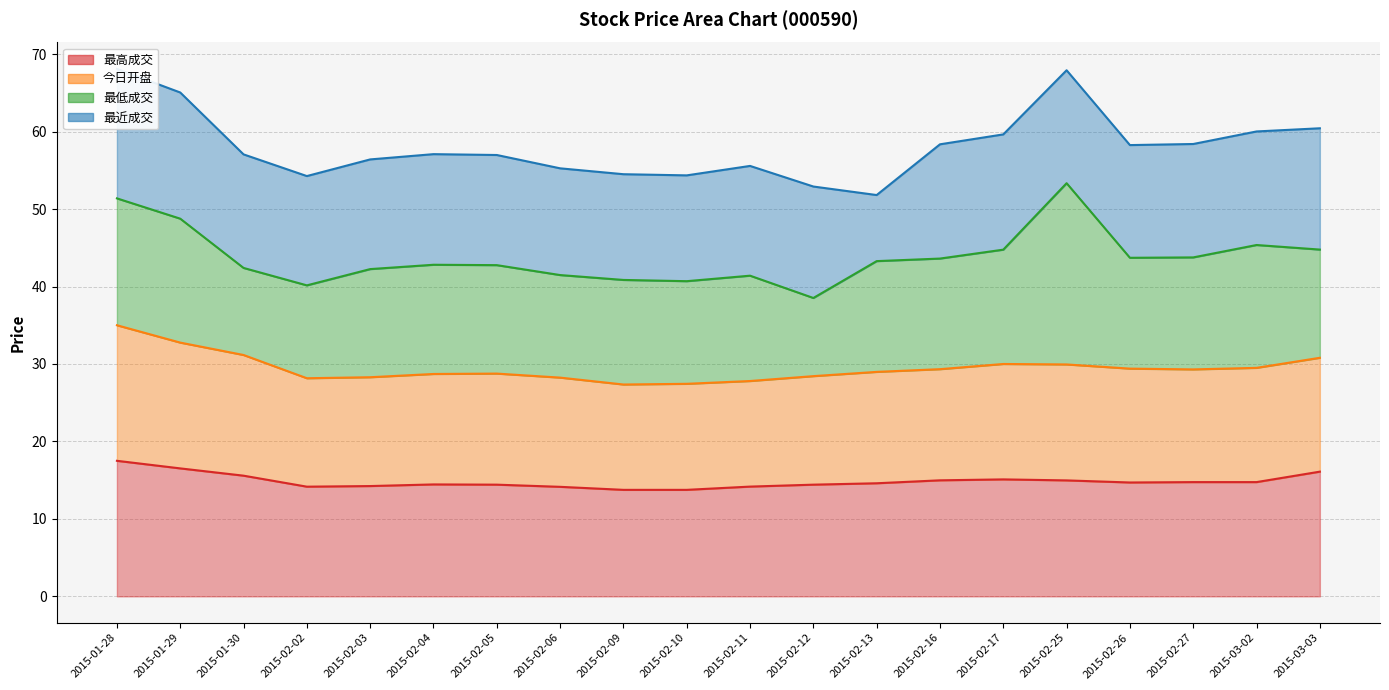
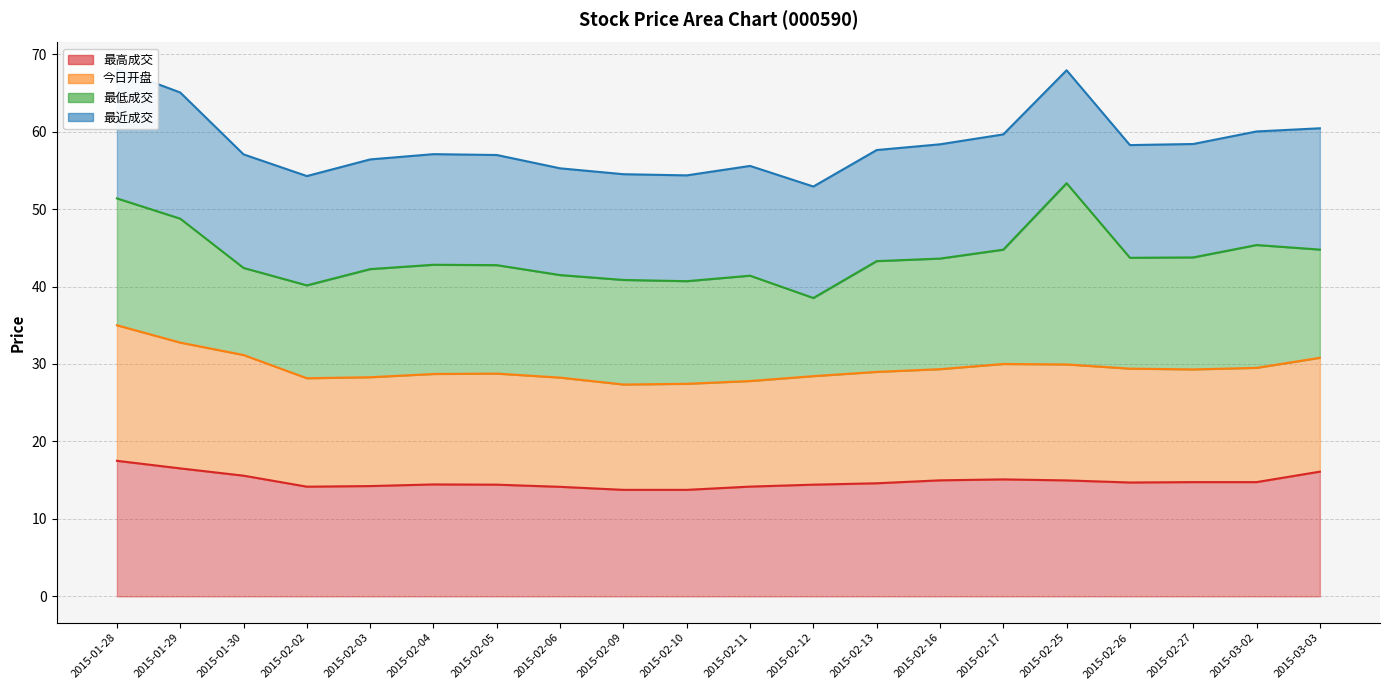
最近成交, 2015-02-13: 9 -> 14
